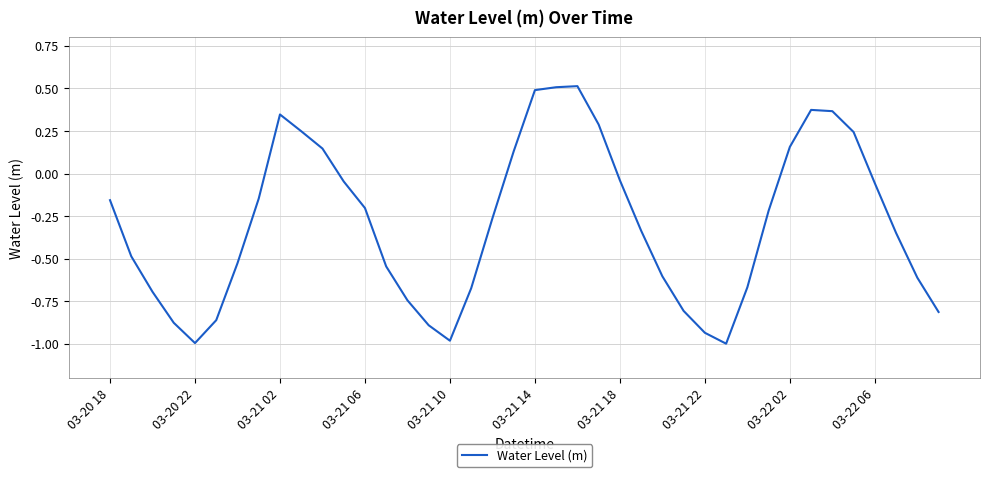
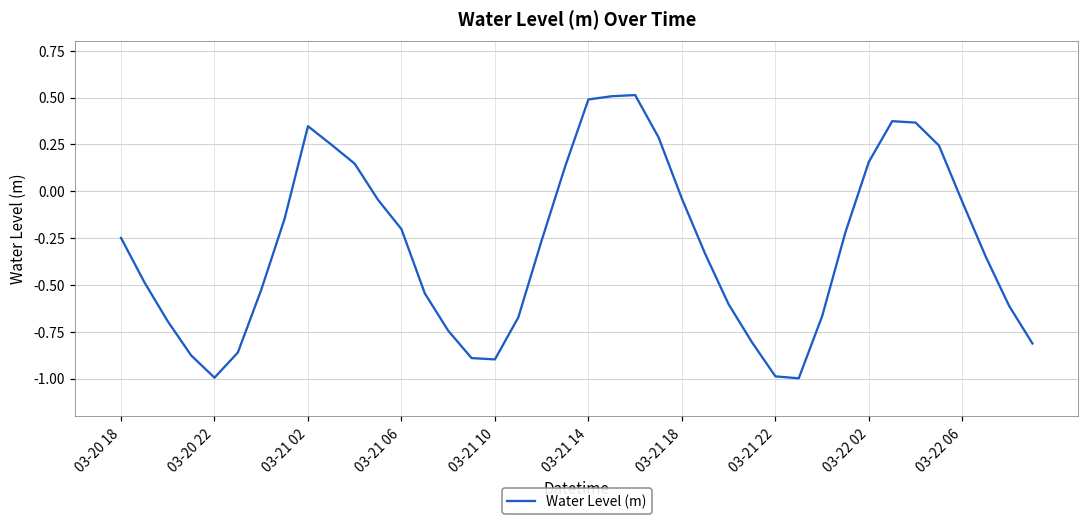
03-20 18: -0.16 -> -0.25
03-21 10: -0.98 -> -0.90
03-21 22: -0.94 -> -0.99
